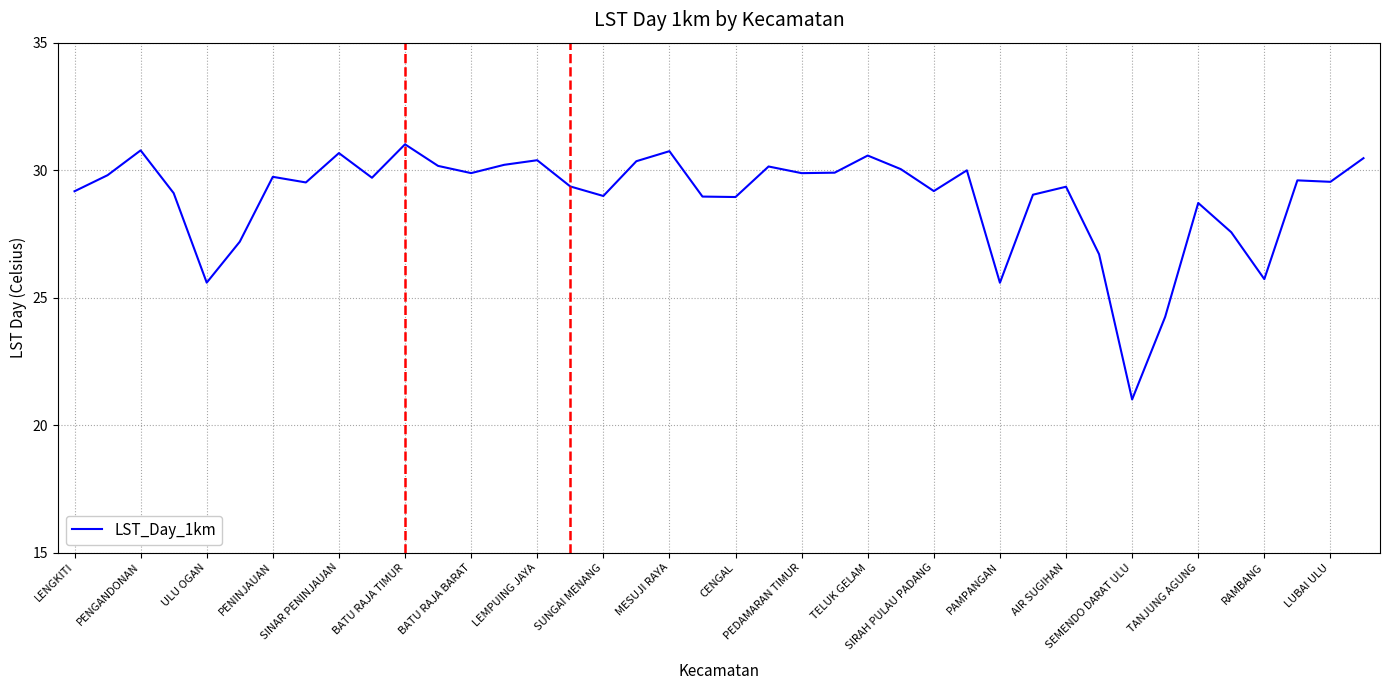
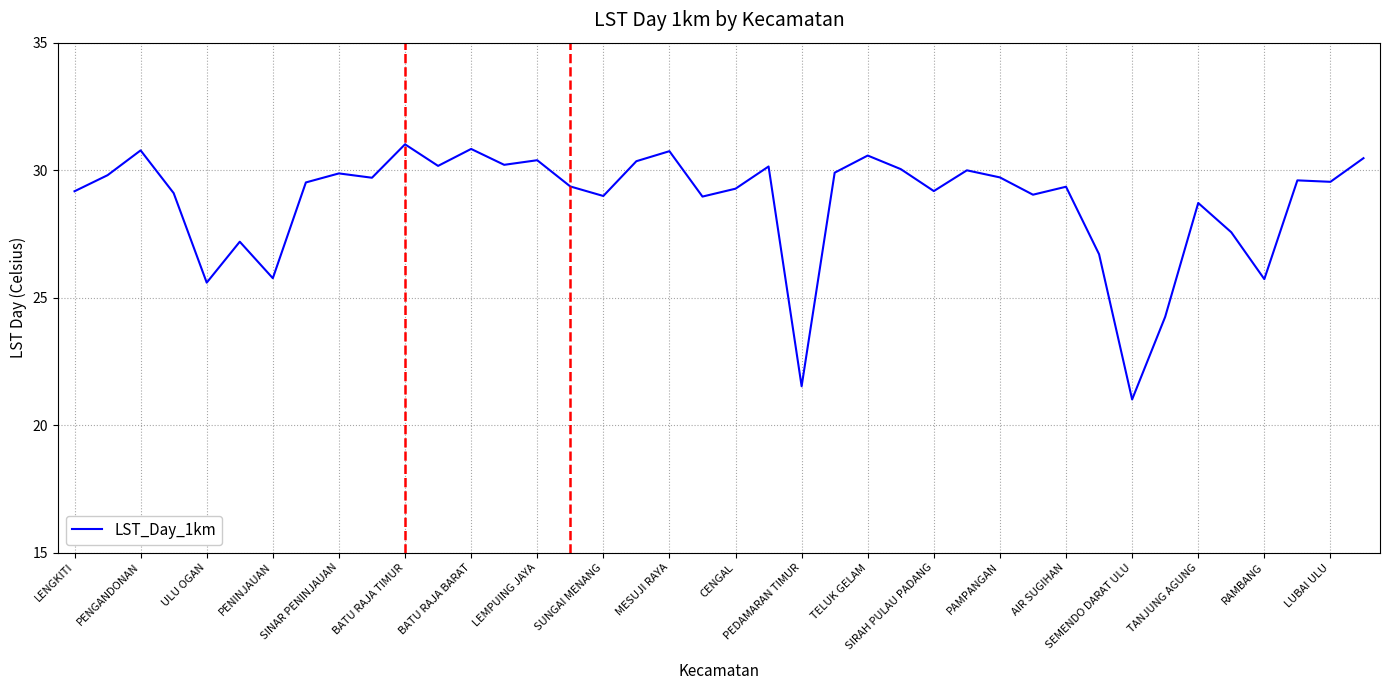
PENINJAUAN: 29.7 -> 25.8
SINAR PENINJAUAN: 30.7 -> 29.9
BATU RAJA BARAT: 29.9 -> 30.8
CENGAL: 28.9 -> 29.3
PEDAMARAN TIMUR: 29.9 -> 21.5
PAMPANGAN: 25.6 -> 29.7
